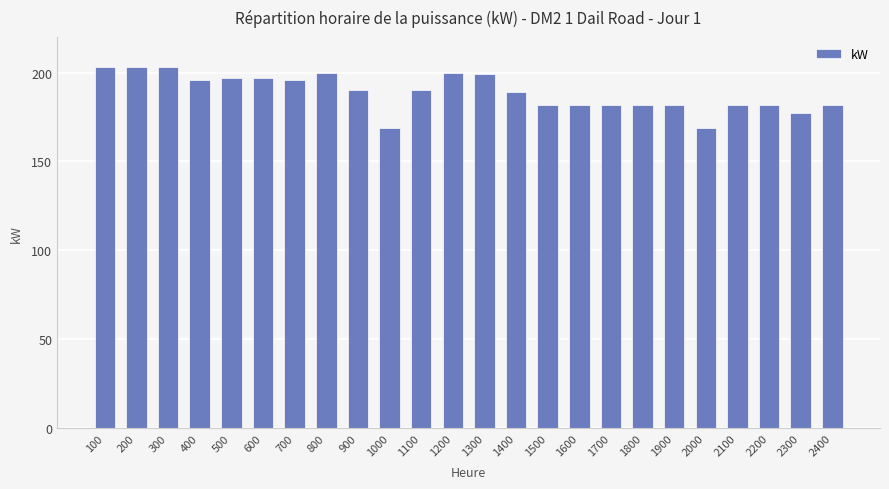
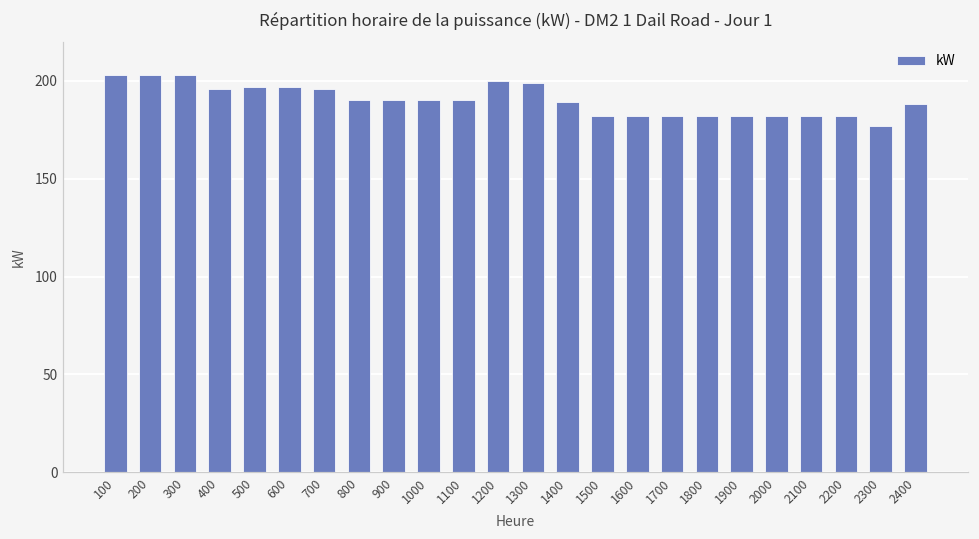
800: 200 -> 190
1000: 169 -> 190
2000: 169 -> 182
2400: 182 -> 188
